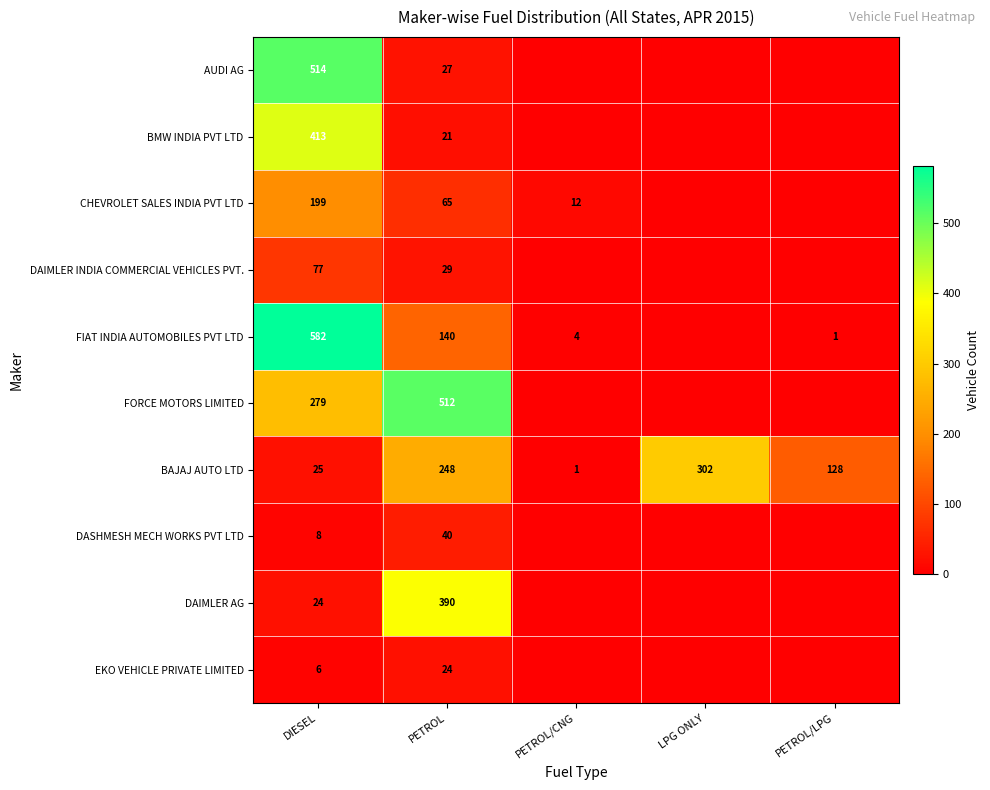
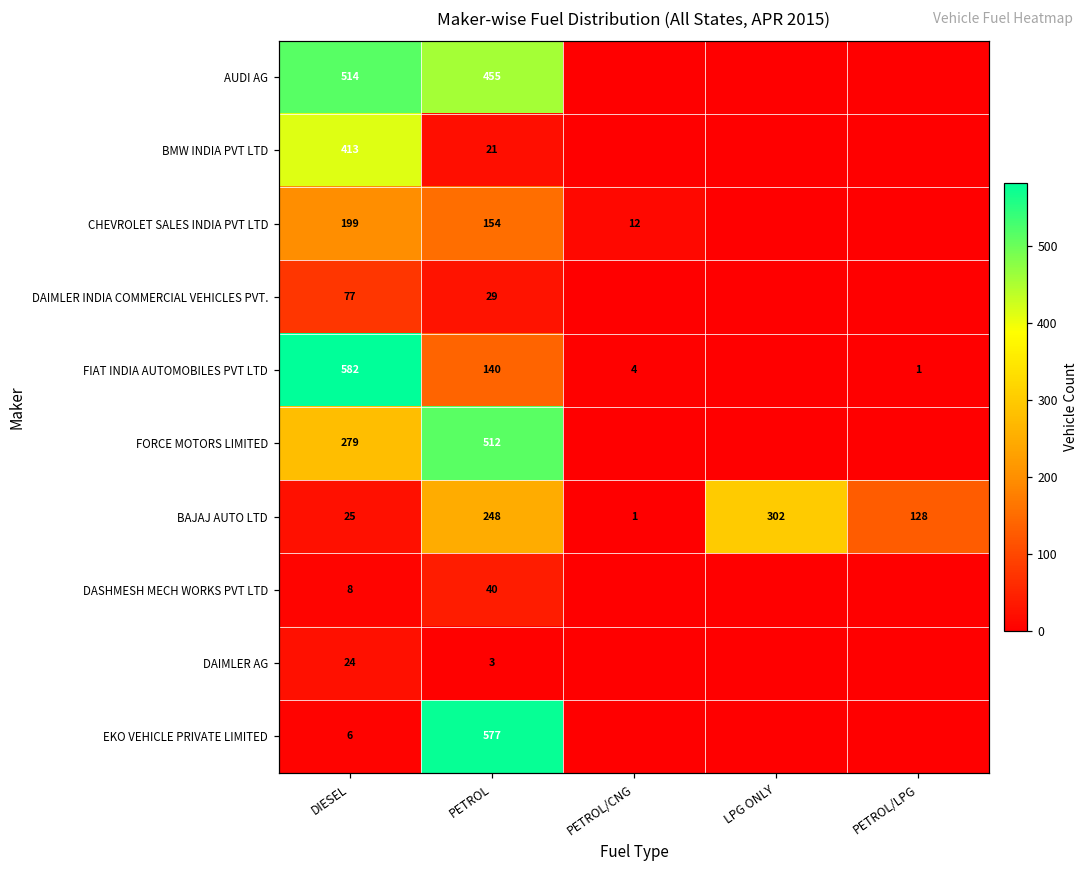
AUDI AG, PETROL: 27 -> 455
CHEVROLET SALES INDIA PVT LTD, PETROL: 65 -> 154
DAIMLER AG, PETROL: 390 -> 3
EKO VEHICLE PRIVATE LIMITED, PETROL: 24 -> 577
